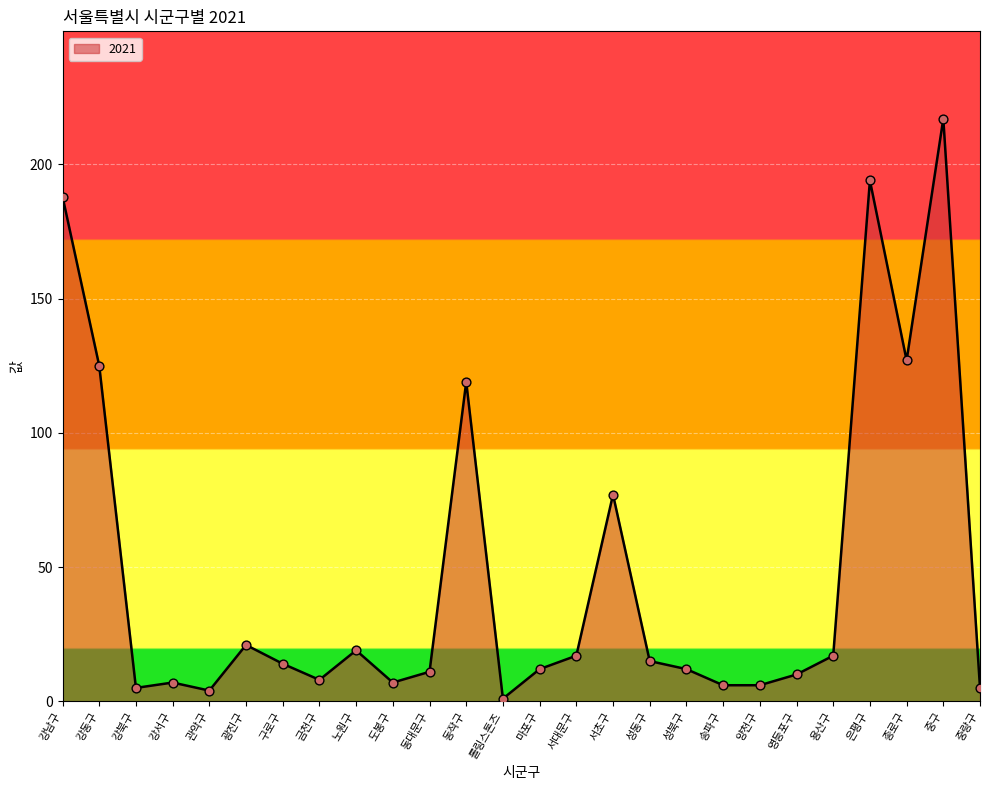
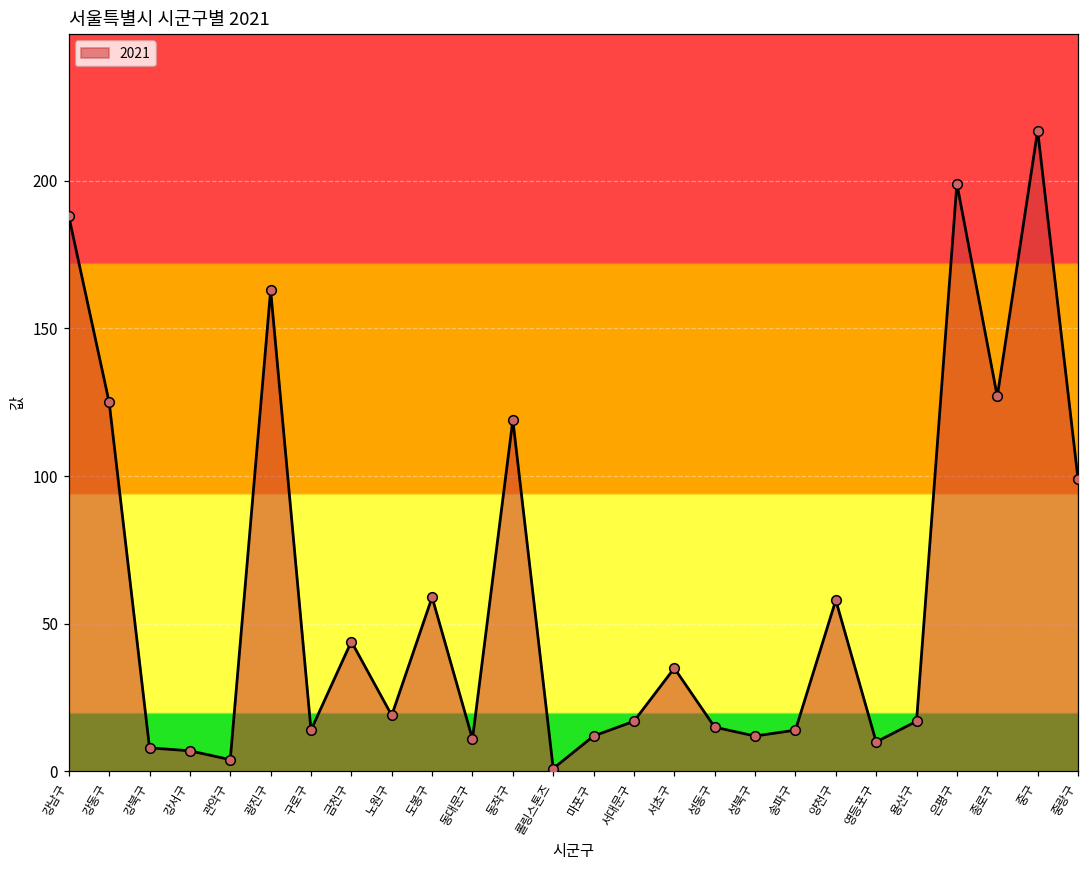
강북구: 5 -> 8
광진구: 21 -> 163
금천구: 8 -> 44
도봉구: 7 -> 59
서초구: 77 -> 35
송파구: 6 -> 14
양천구: 6 -> 58
은평구: 194 -> 199
중랑구: 5 -> 99
